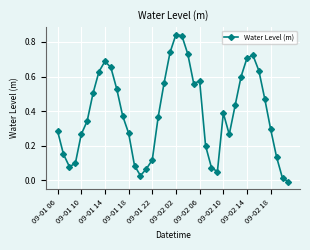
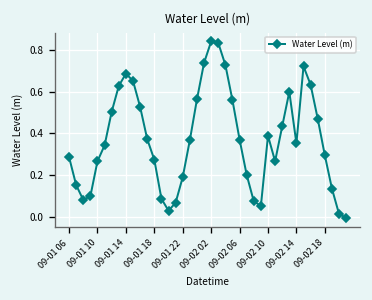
09-01 22: 0.12 -> 0.19
09-02 06: 0.57 -> 0.37
09-02 14: 0.71 -> 0.35
